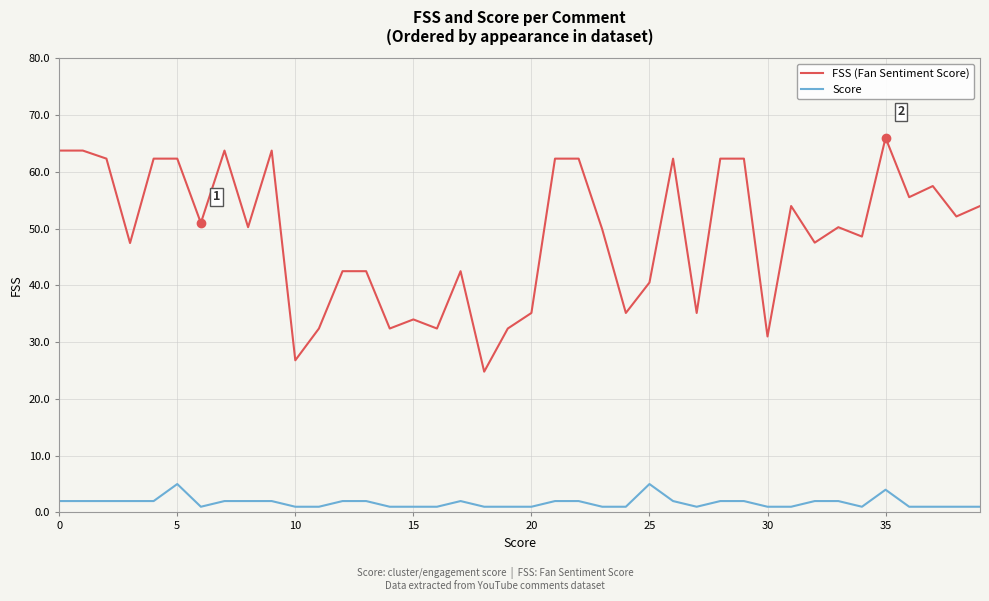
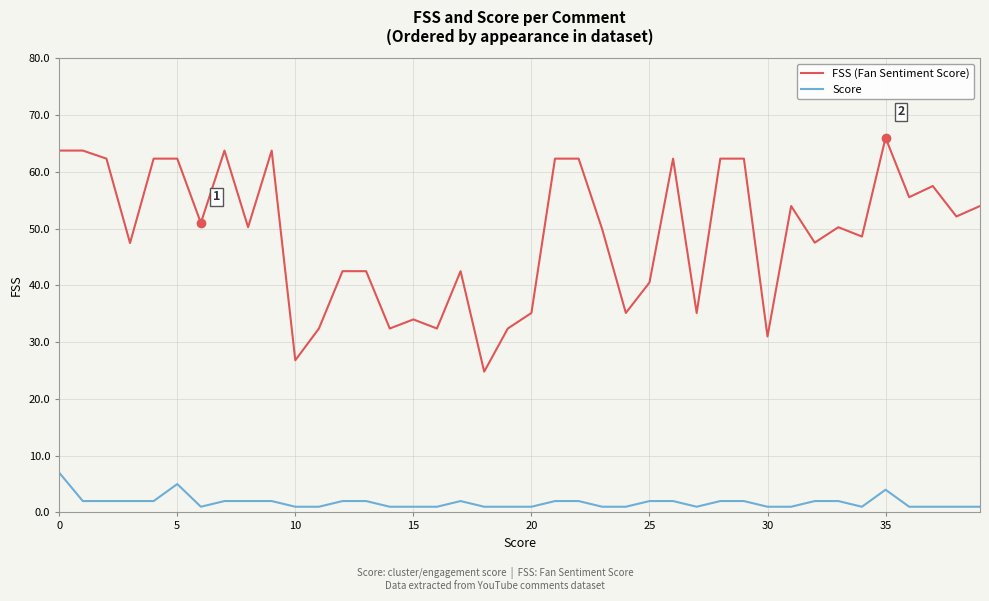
Score, 0: 2 -> 7
Score, 25: 5 -> 2
